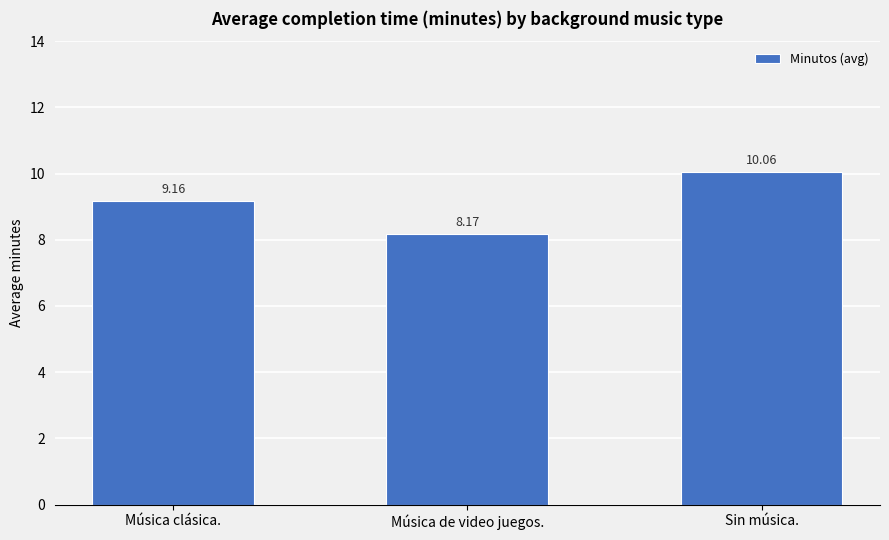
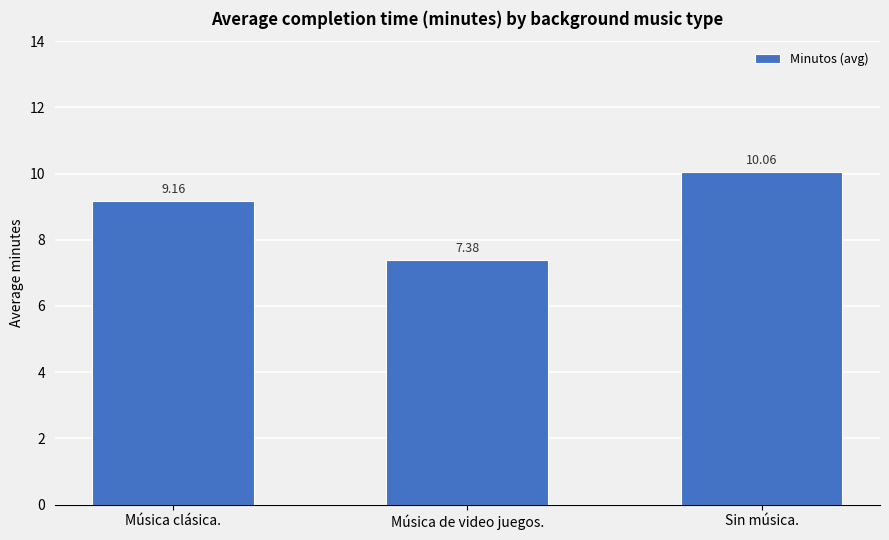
Música de video juegos.: 8.17 -> 7.38
